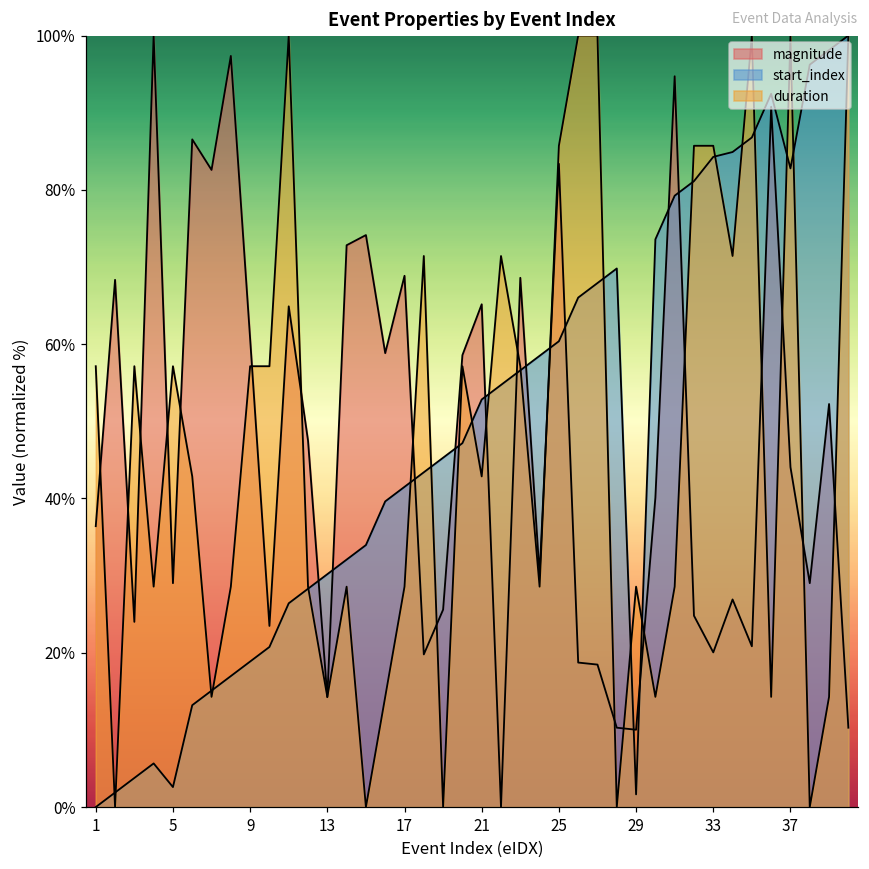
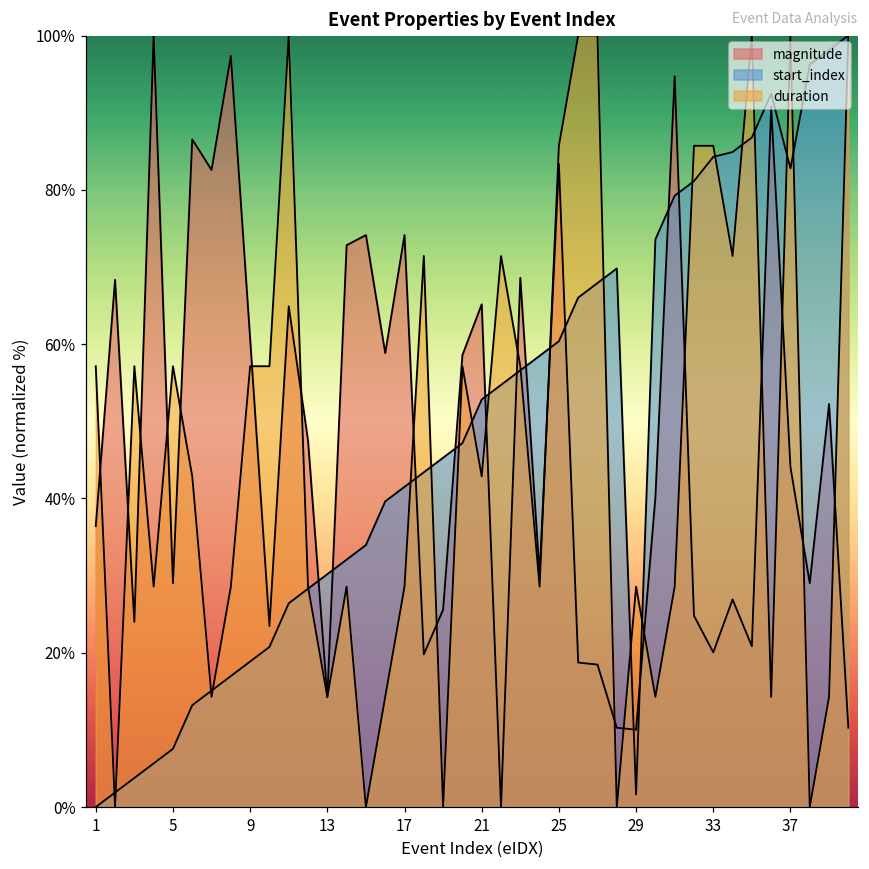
start_index, 5: 3% -> 8%
magnitude, 17: 69% -> 74%
